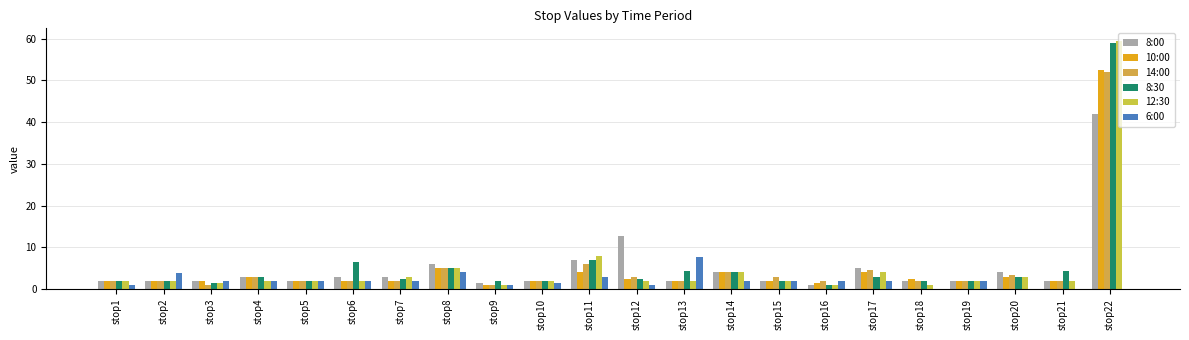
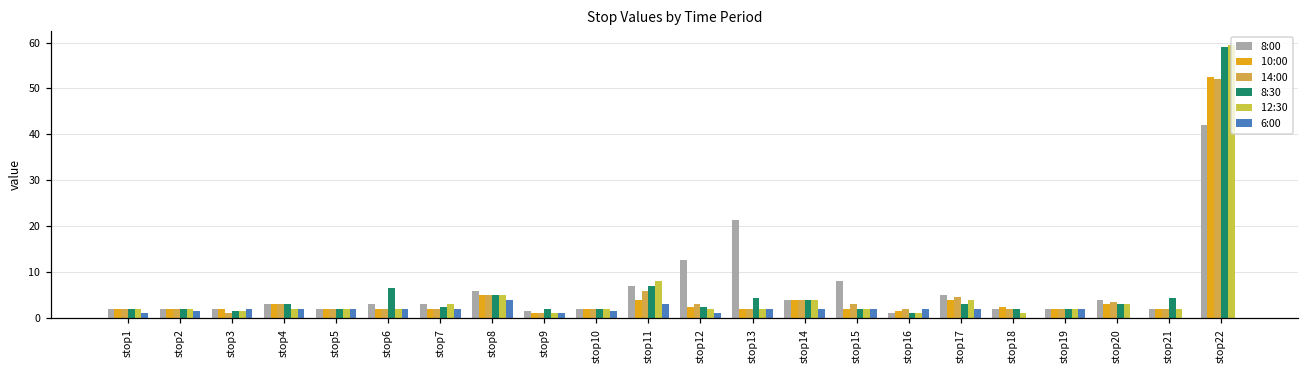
6:00, stop2: 4 -> 1
8:00, stop13: 2 -> 21
6:00, stop13: 8 -> 2
8:00, stop15: 2 -> 8
